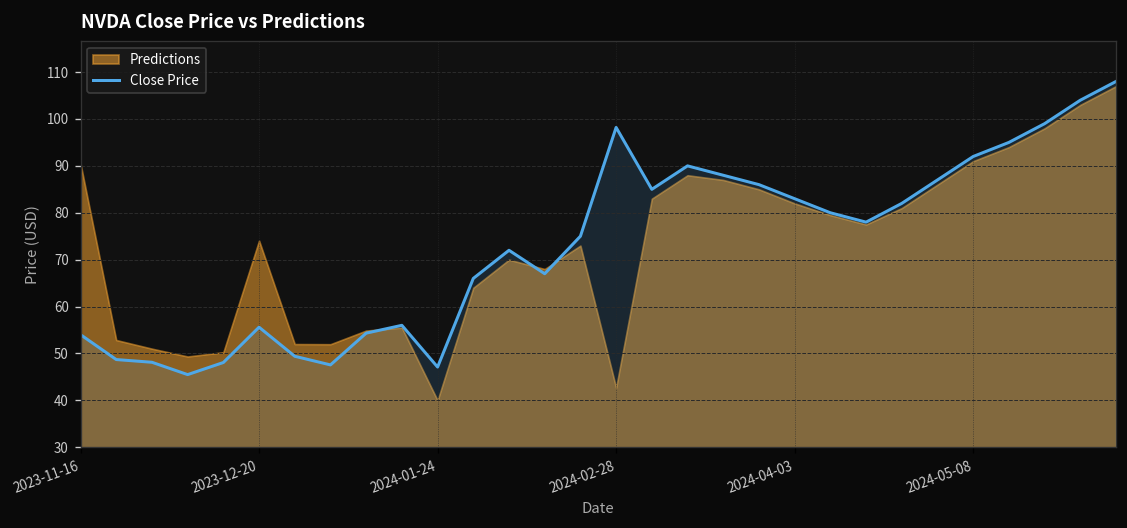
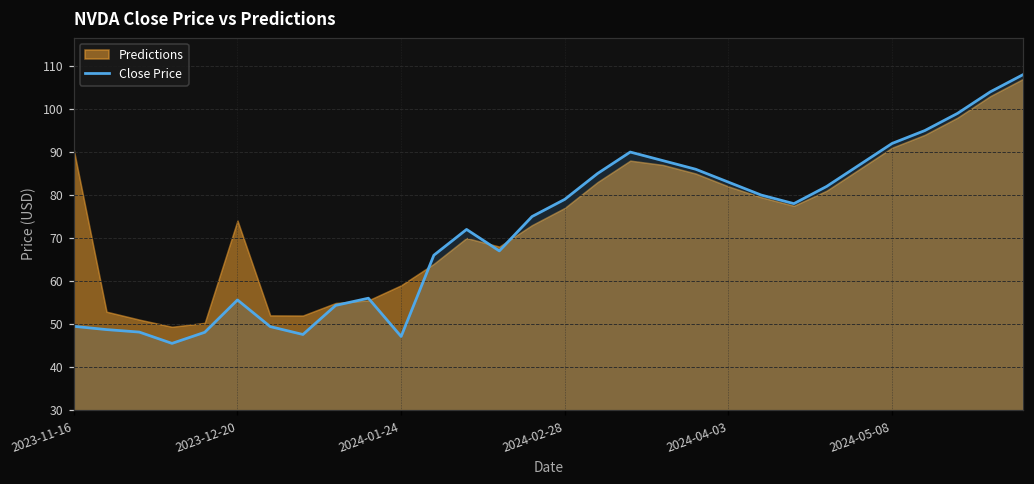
Close Price, 2023-11-16: 54 -> 49
Predictions, 2024-01-24: 40 -> 59
Close Price, 2024-02-28: 98 -> 79
Predictions, 2024-02-28: 43 -> 77
